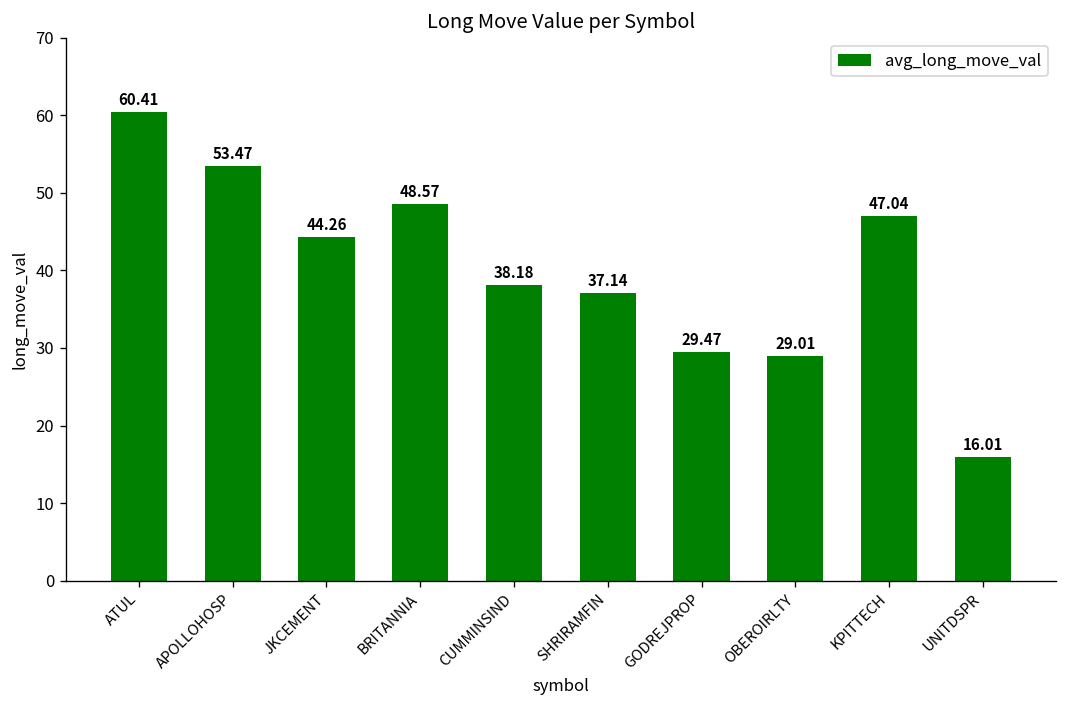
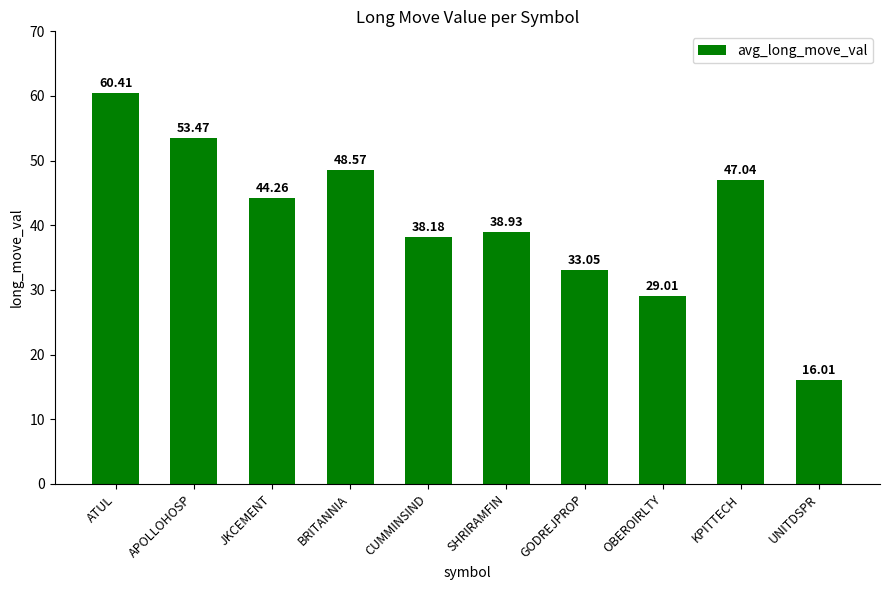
SHRIRAMFIN: 37.14 -> 38.93
GODREJPROP: 29.47 -> 33.05
